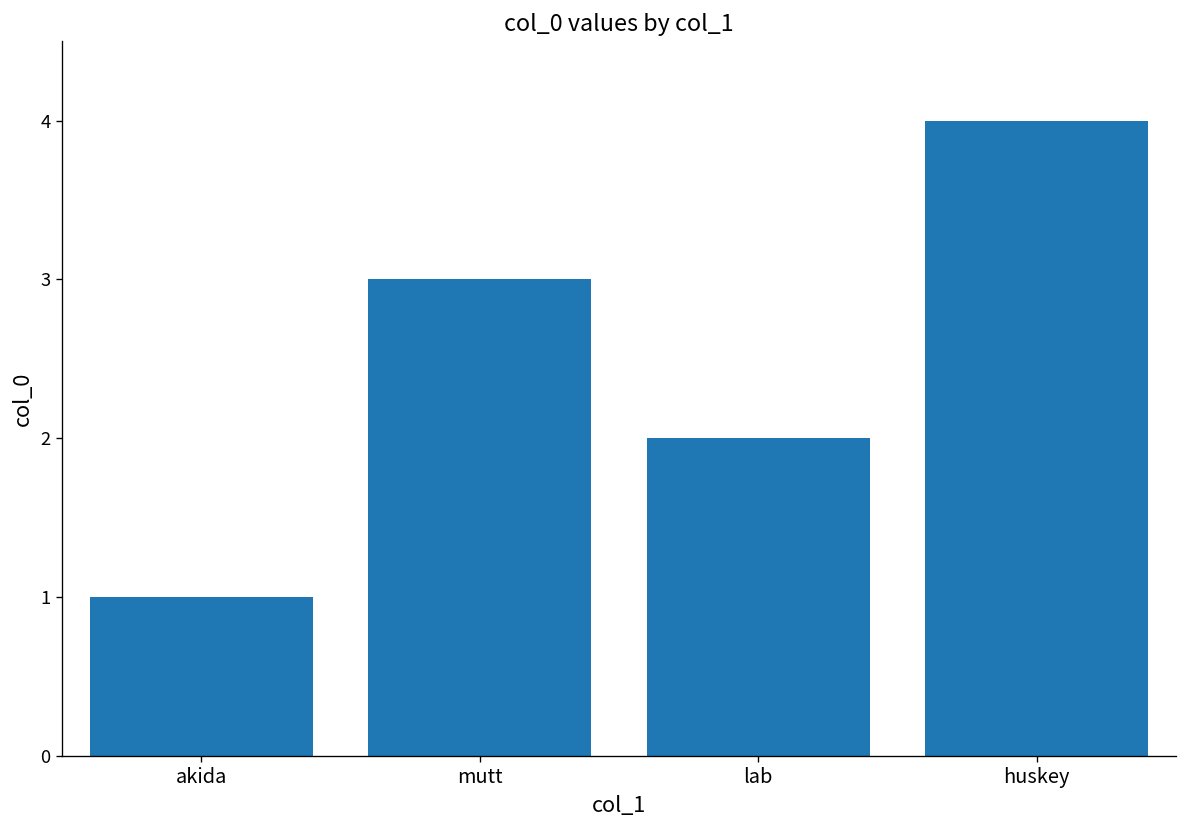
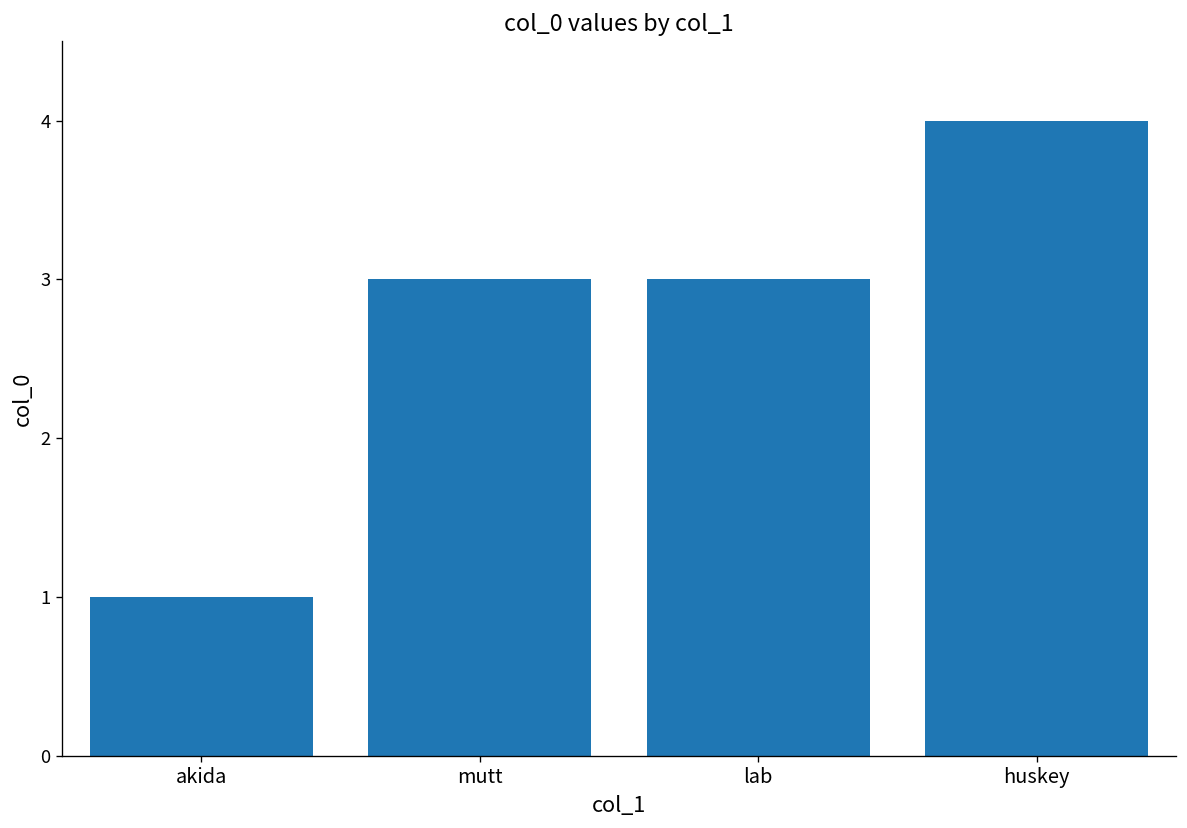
lab: 2 -> 3
